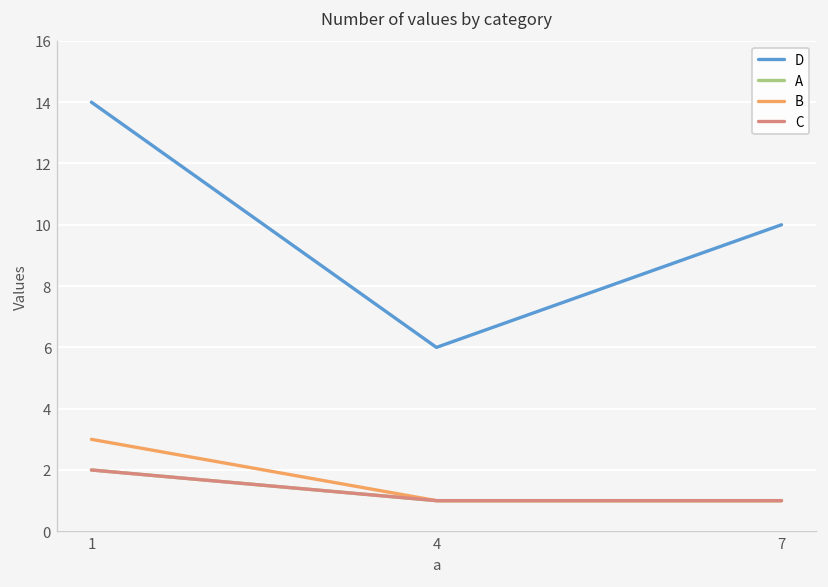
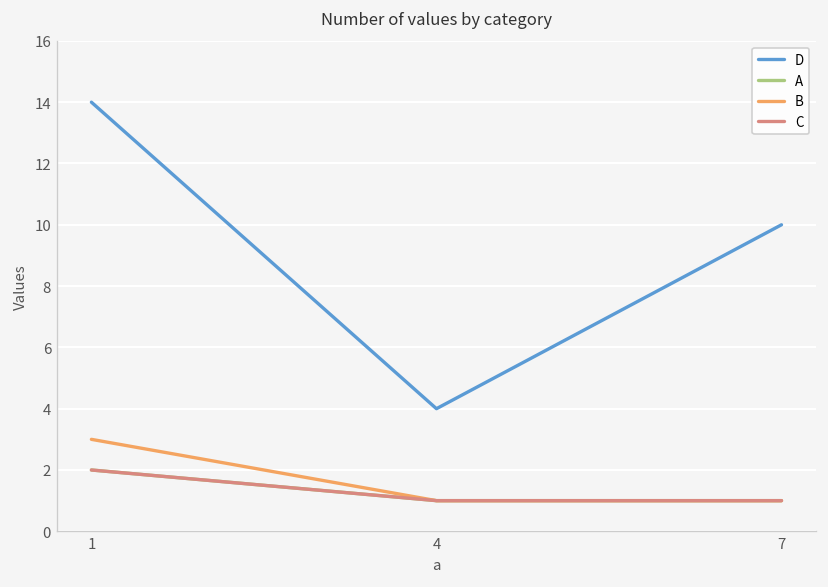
D, 4: 6 -> 4
